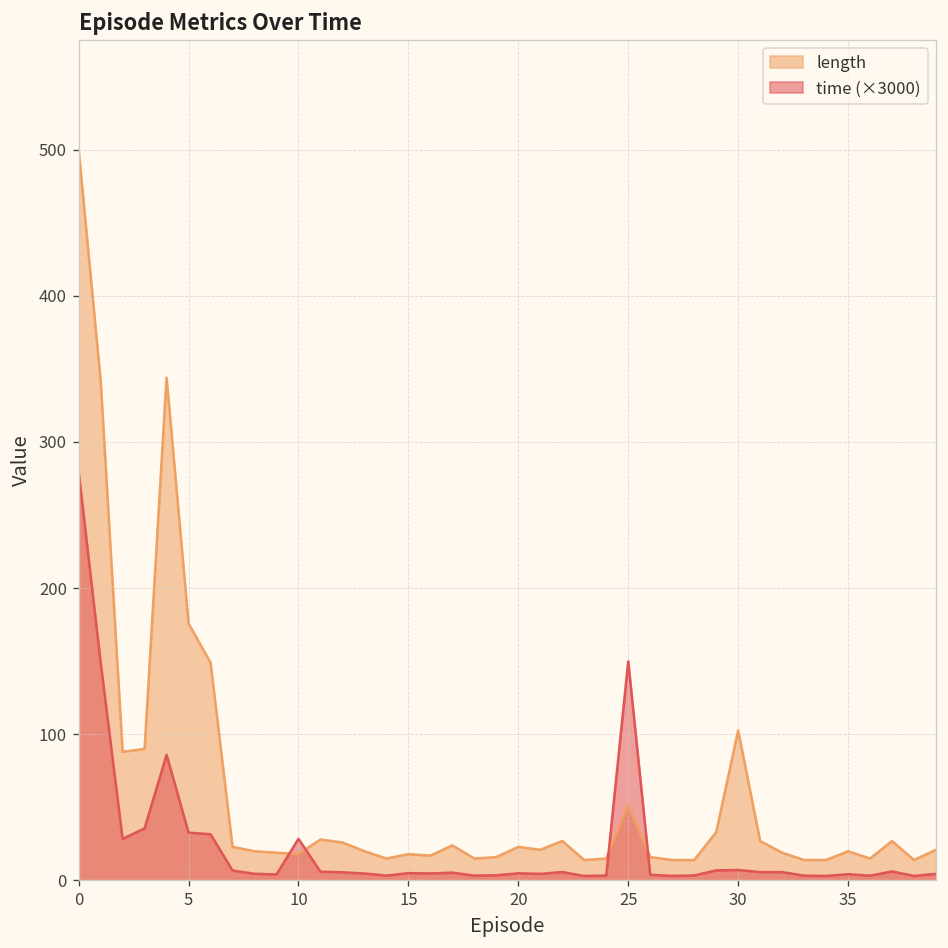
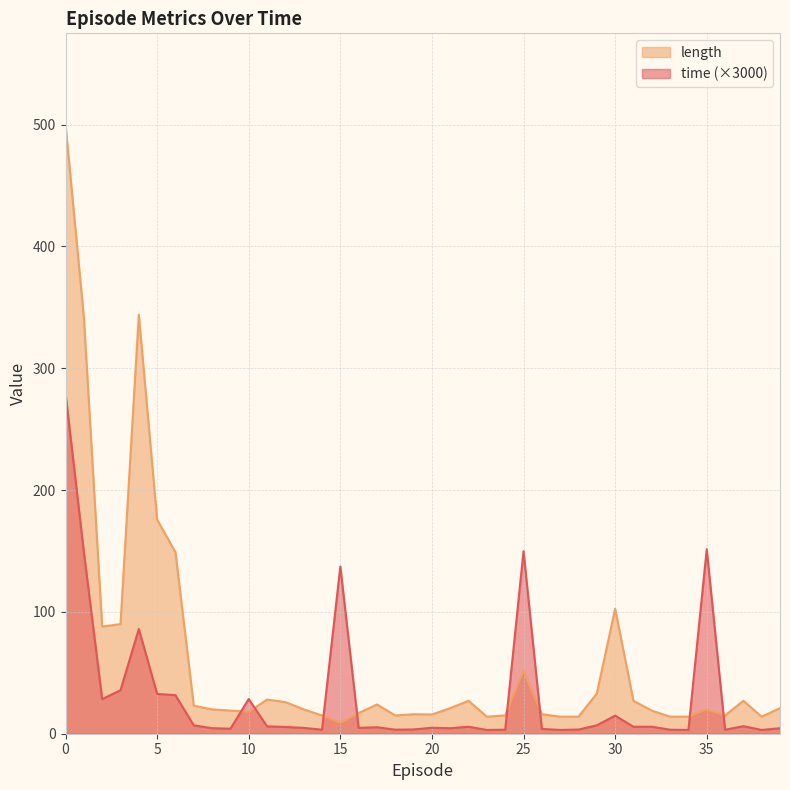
length, 15: 18 -> 9
time (×3000), 15: 5 -> 137
length, 20: 23 -> 16
time (×3000), 30: 7 -> 15
time (×3000), 35: 4 -> 151
